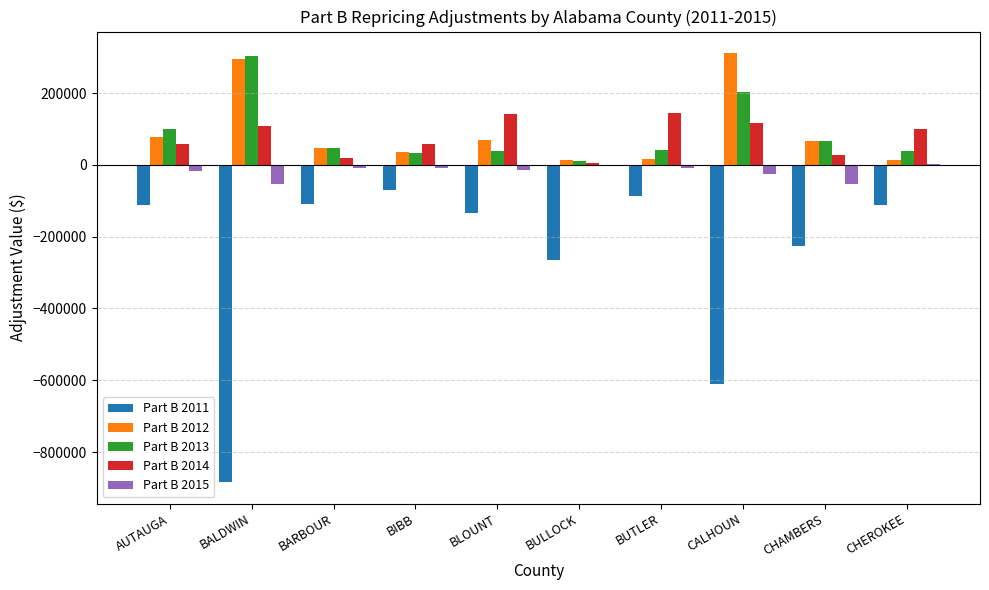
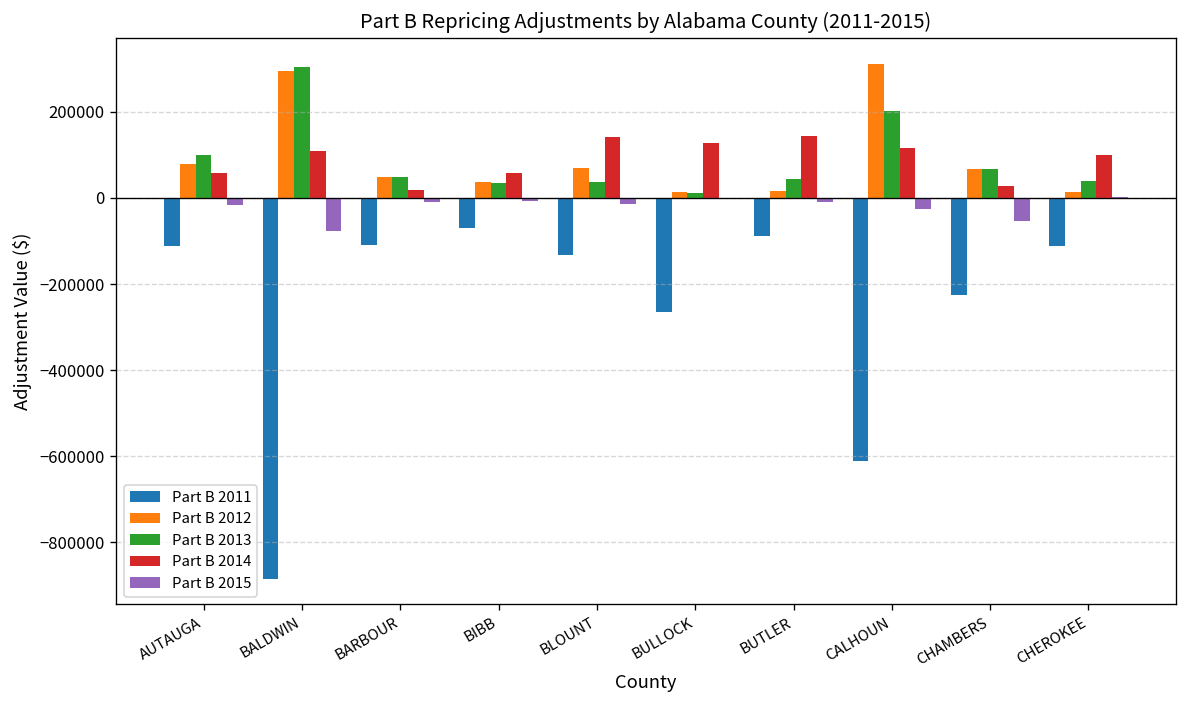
Part B 2015, BALDWIN: -50000 -> -80000
Part B 2014, BULLOCK: 0 -> 130000
